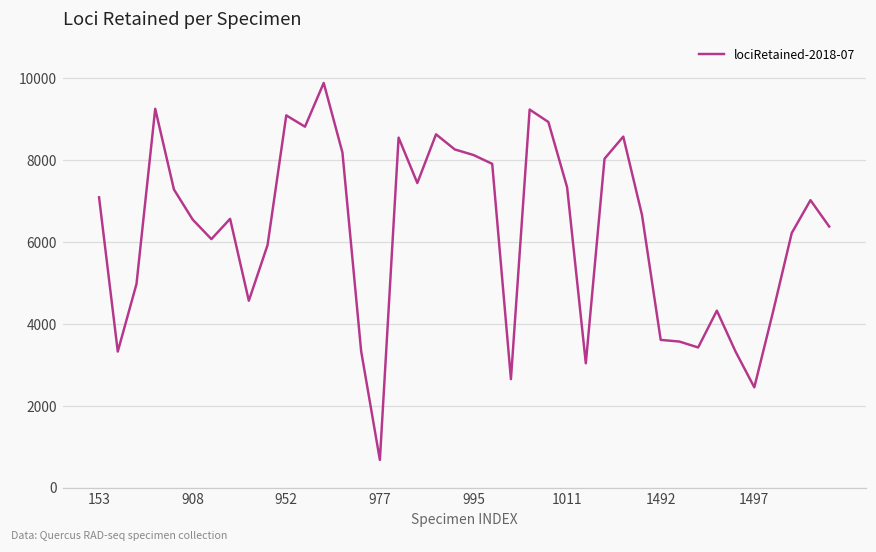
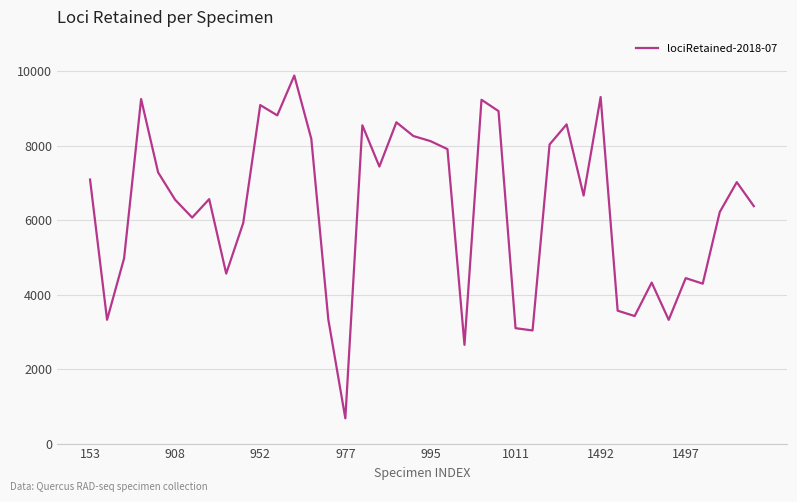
1011: 7300 -> 3100
1492: 3600 -> 9300
1497: 2500 -> 4400
